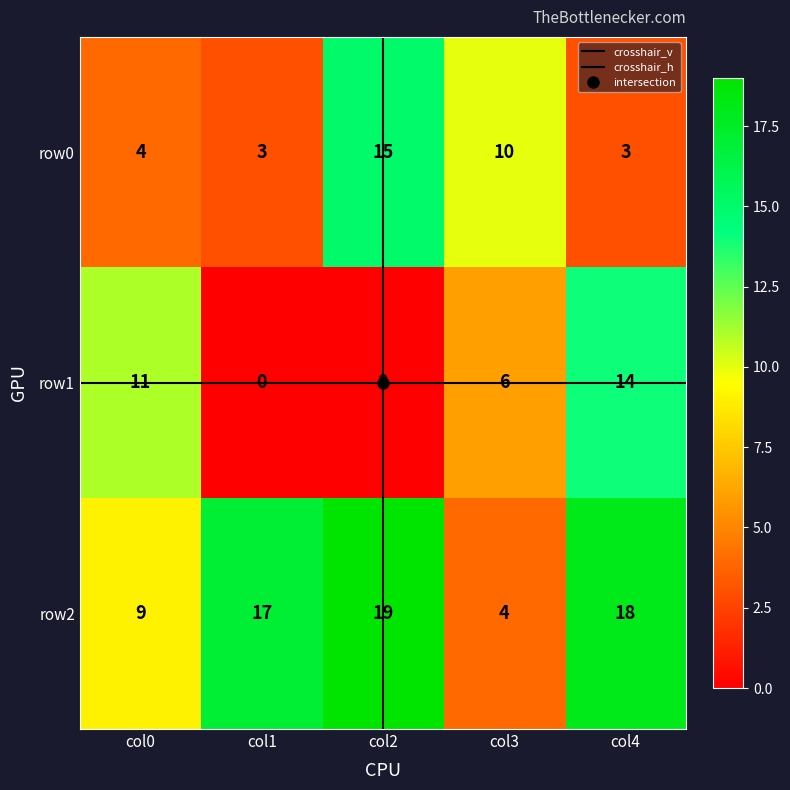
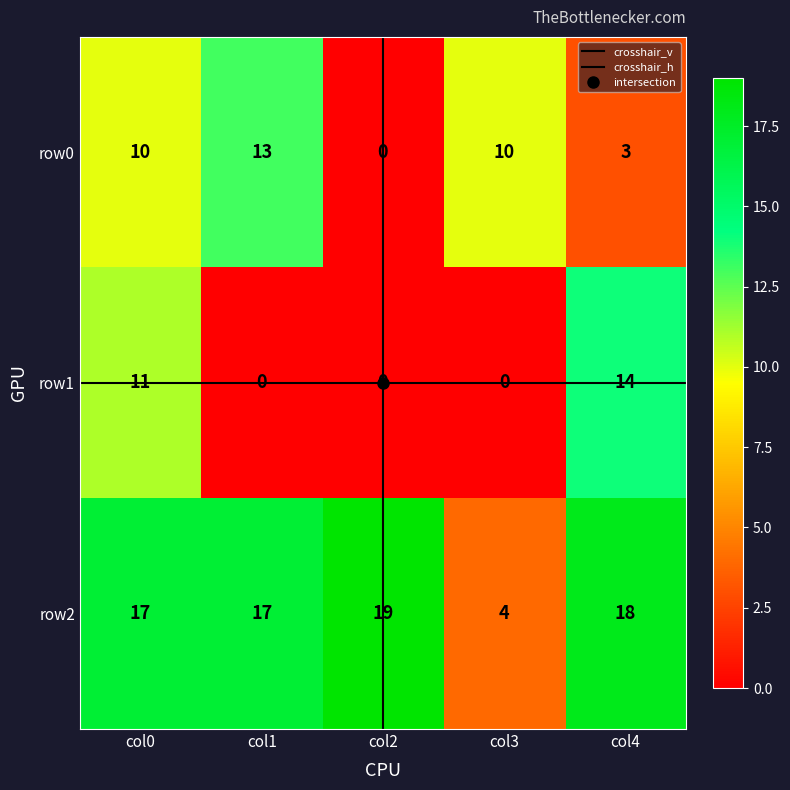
row0, col0: 4 -> 10
row0, col1: 3 -> 13
row0, col2: 15 -> 0
row1, col3: 6 -> 0
row2, col0: 9 -> 17
